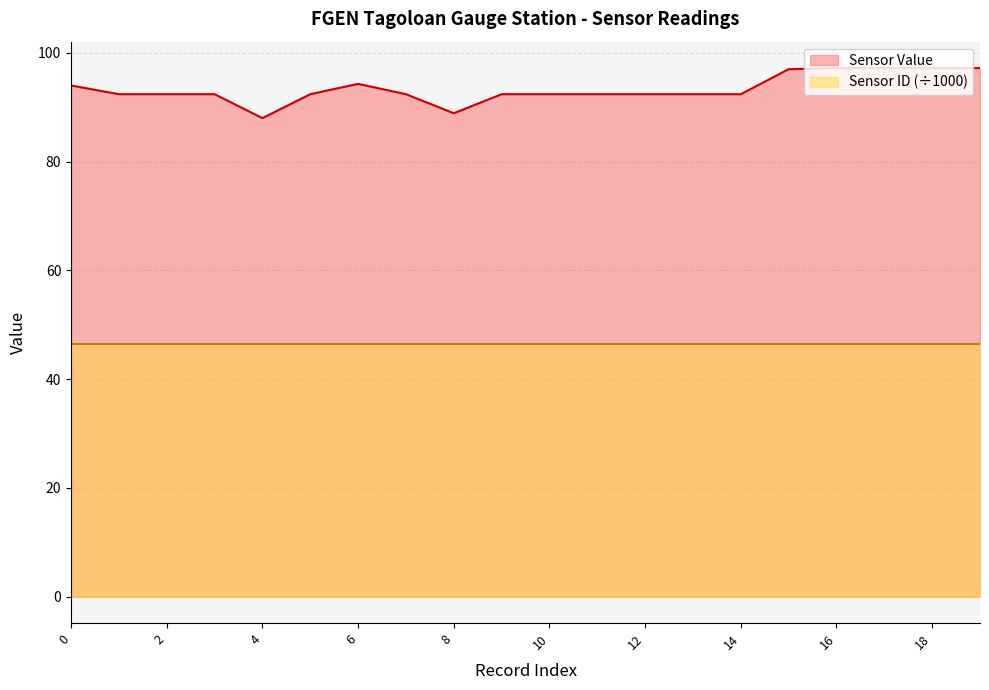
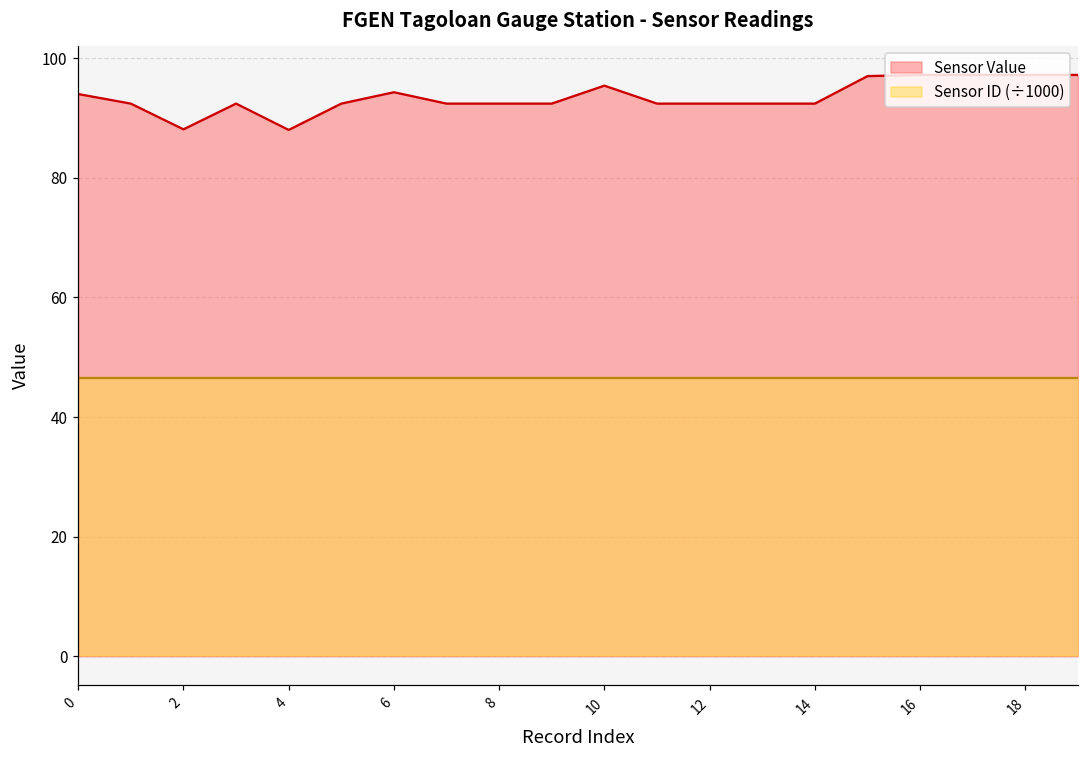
Sensor Value, 2: 92 -> 88
Sensor Value, 8: 89 -> 92
Sensor Value, 10: 92 -> 95
